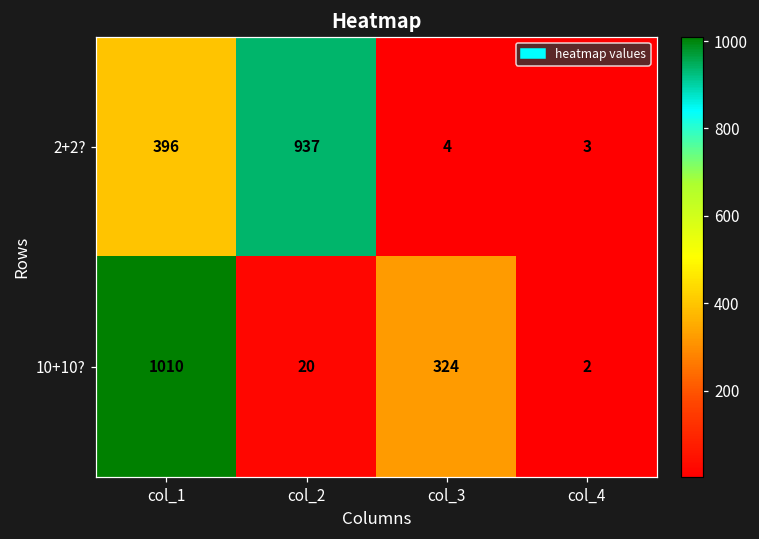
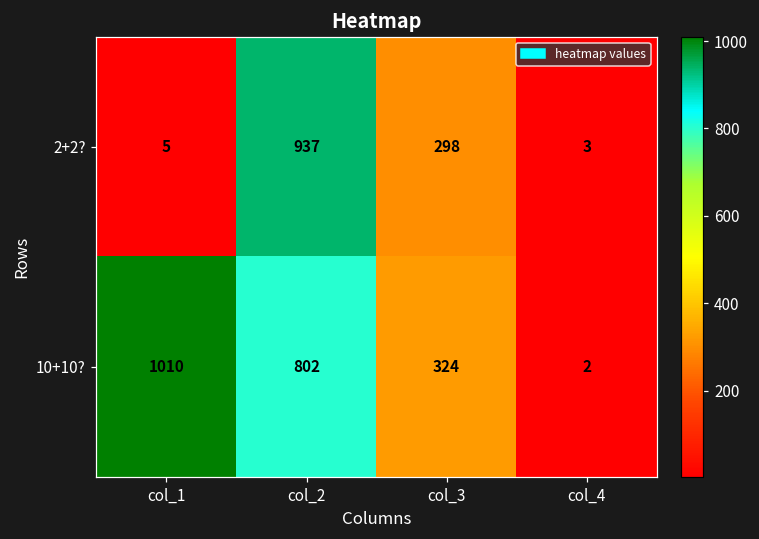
2+2?, col_1: 396 -> 5
2+2?, col_3: 4 -> 298
10+10?, col_2: 20 -> 802
